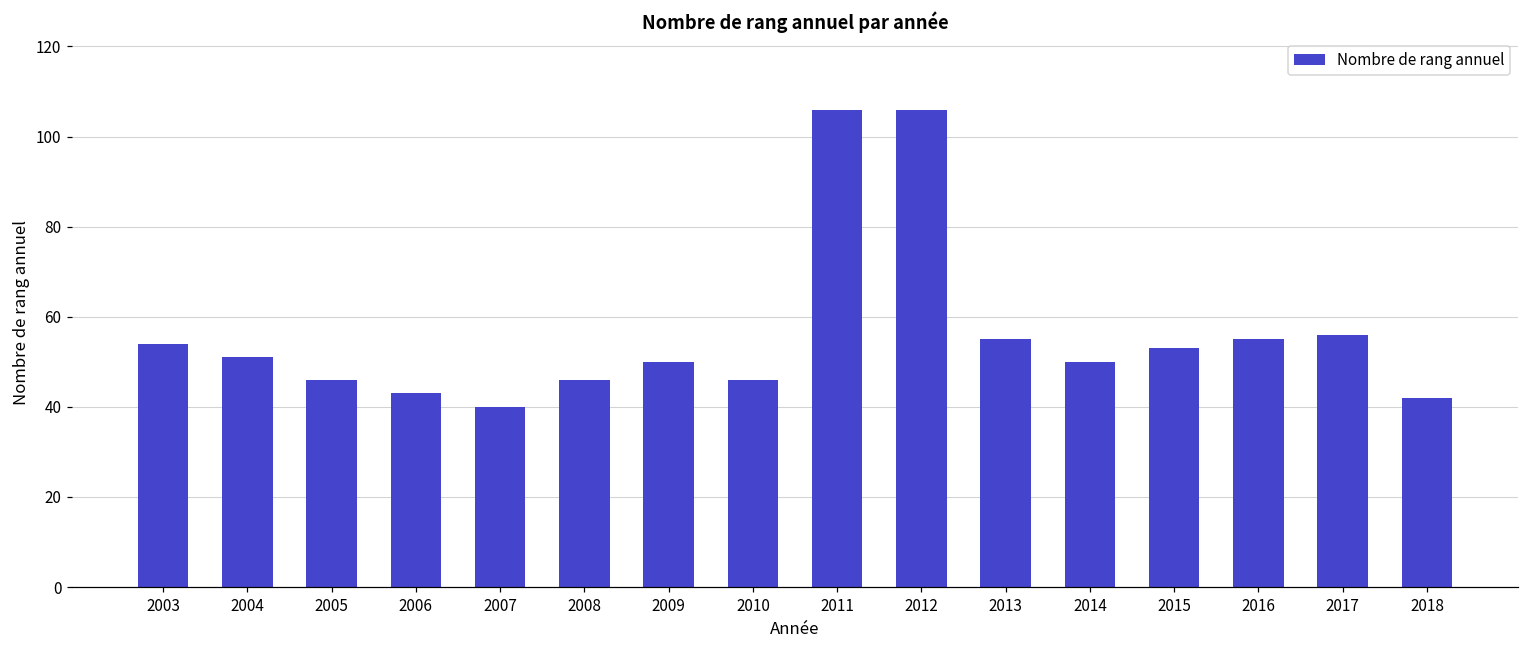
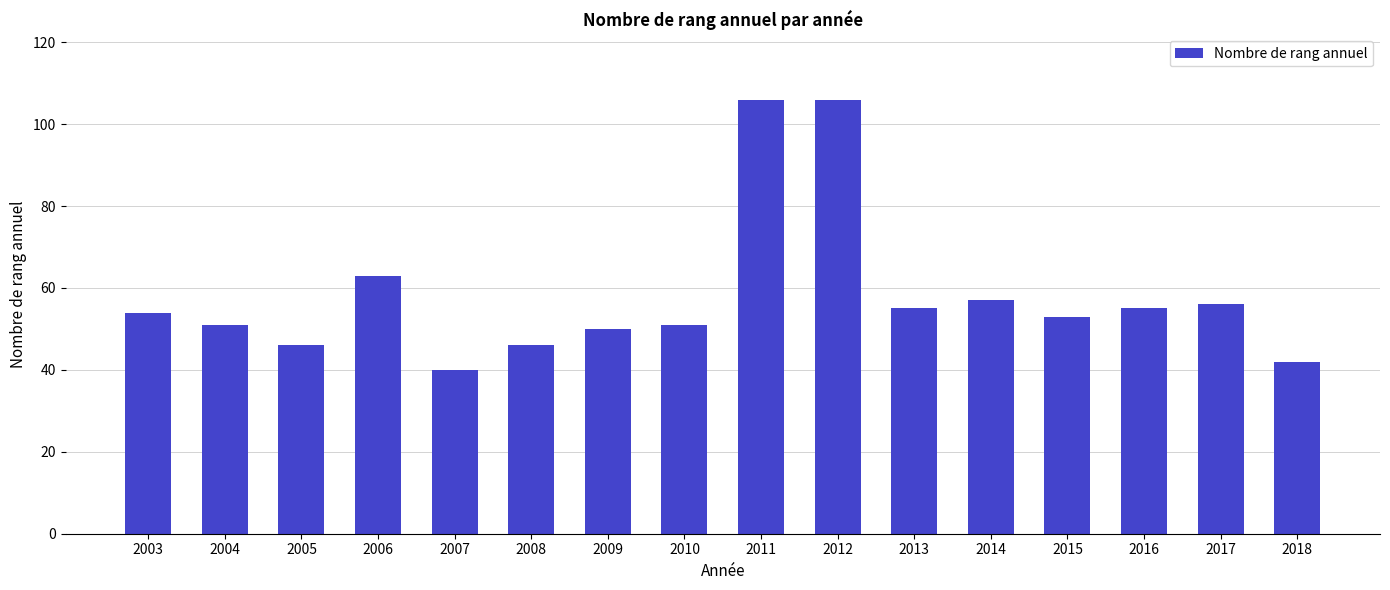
2006: 43 -> 63
2010: 46 -> 51
2014: 50 -> 57
